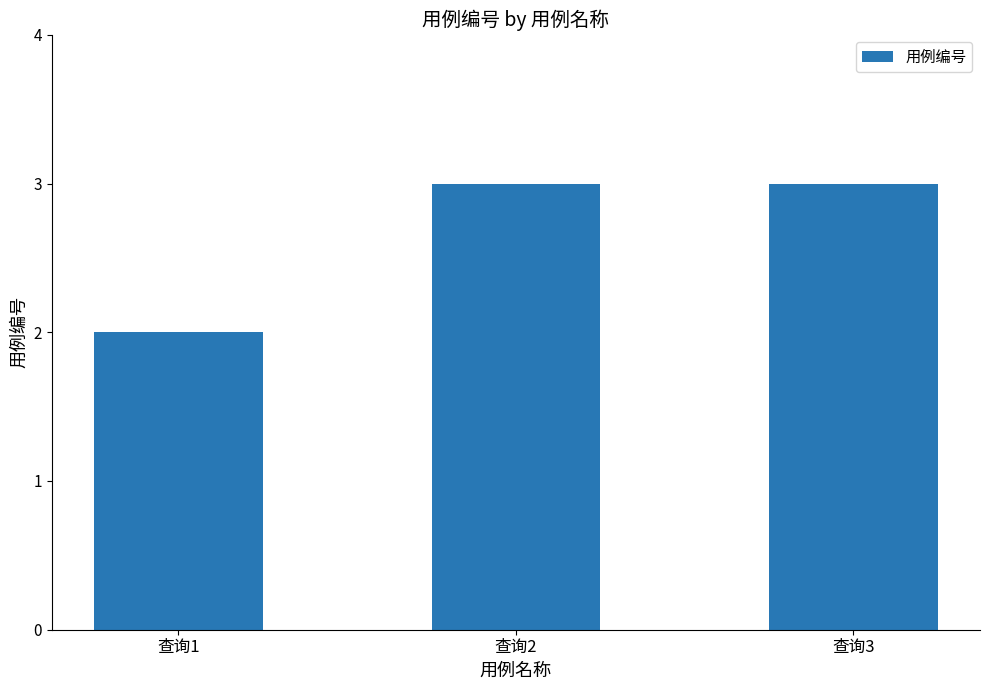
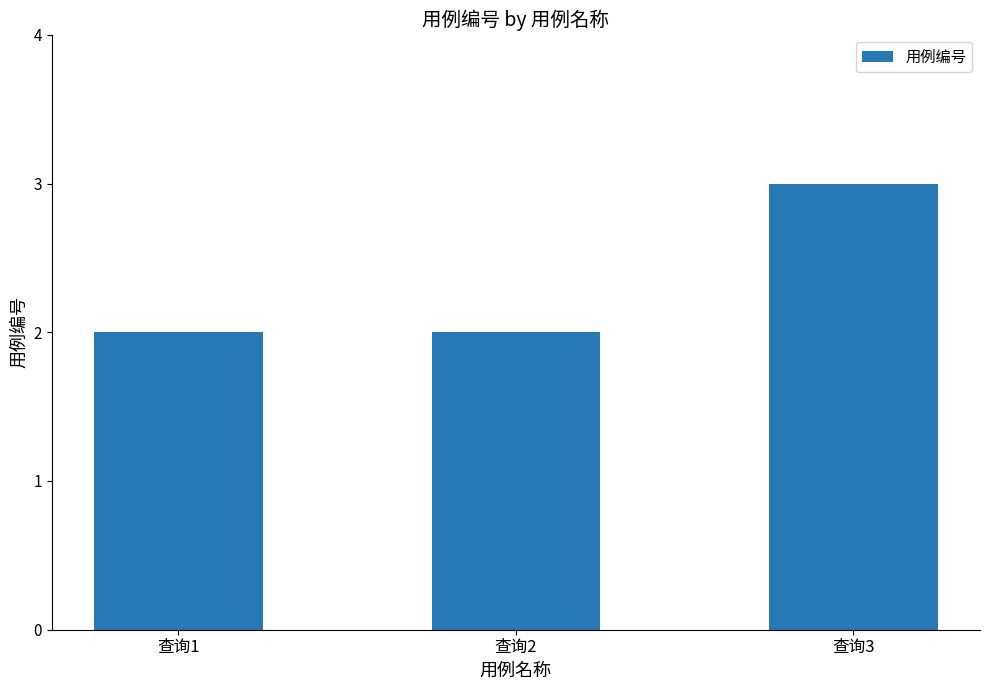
查询2: 3 -> 2
